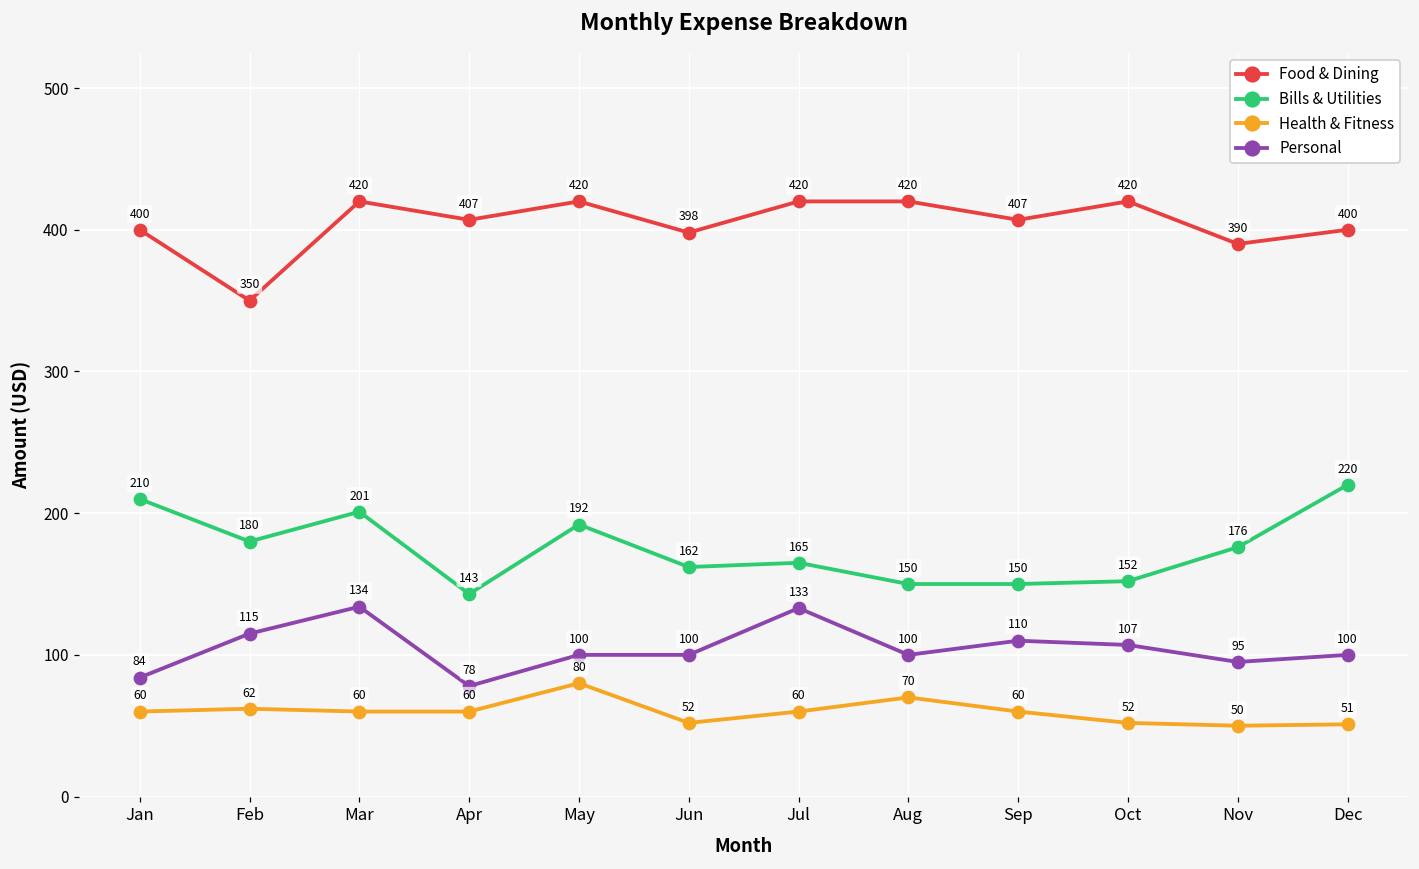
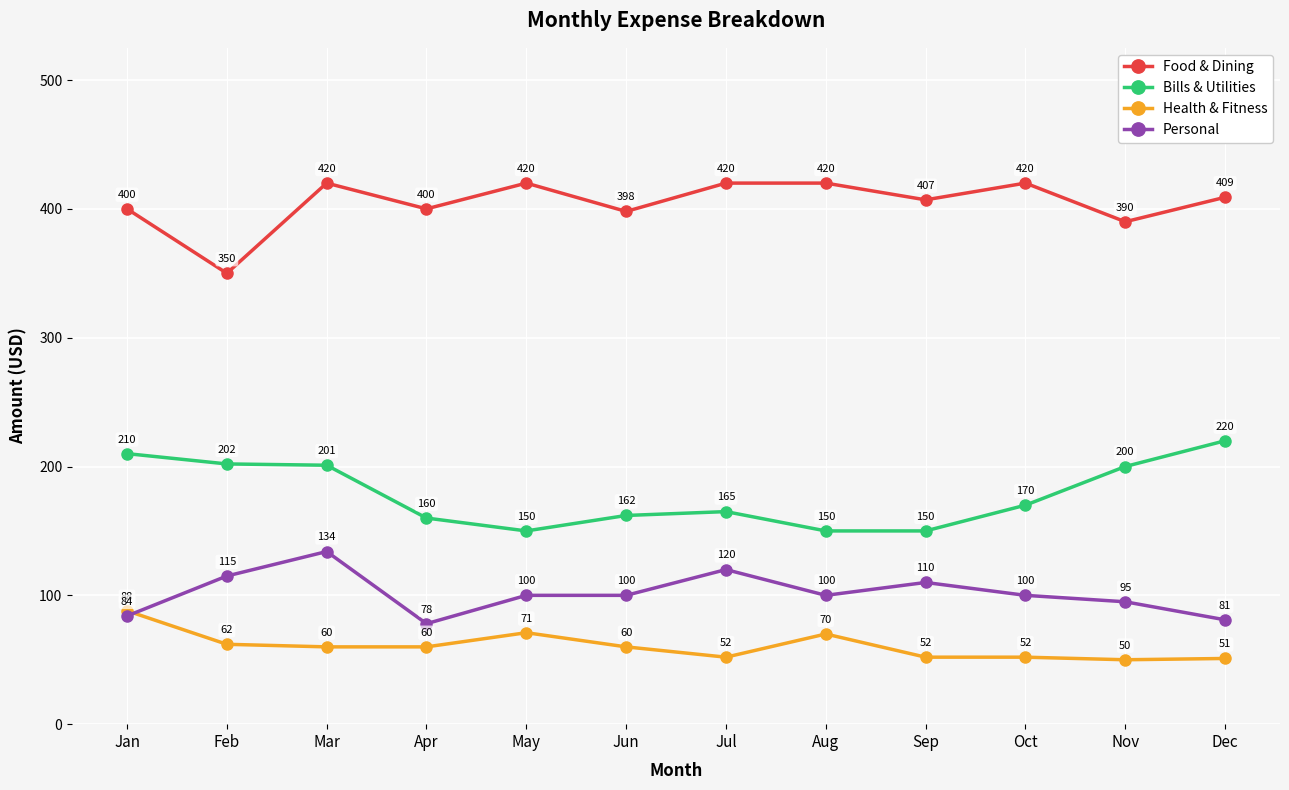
Health & Fitness, Jan: 60 -> 88
Bills & Utilities, Feb: 180 -> 202
Food & Dining, Apr: 407 -> 400
Bills & Utilities, Apr: 143 -> 160
Bills & Utilities, May: 192 -> 150
Health & Fitness, May: 80 -> 71
Health & Fitness, Jun: 52 -> 60
Health & Fitness, Jul: 60 -> 52
Personal, Jul: 133 -> 120
Health & Fitness, Sep: 60 -> 52
Bills & Utilities, Oct: 152 -> 170
Personal, Oct: 107 -> 100
Bills & Utilities, Nov: 176 -> 200
Food & Dining, Dec: 400 -> 409
Personal, Dec: 100 -> 81
